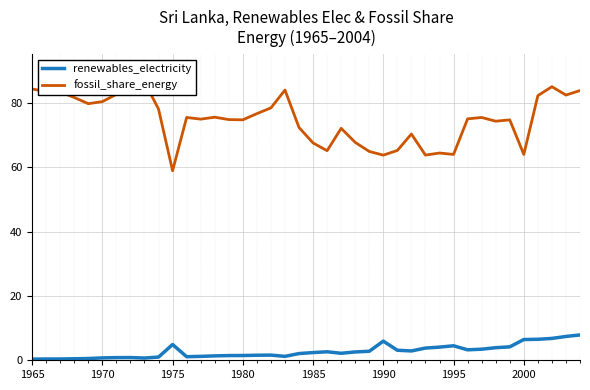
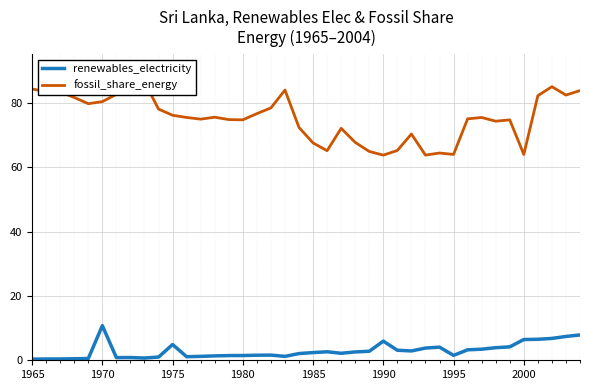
renewables_electricity, 1970: 1 -> 11
fossil_share_energy, 1975: 59 -> 76
renewables_electricity, 1995: 5 -> 2
